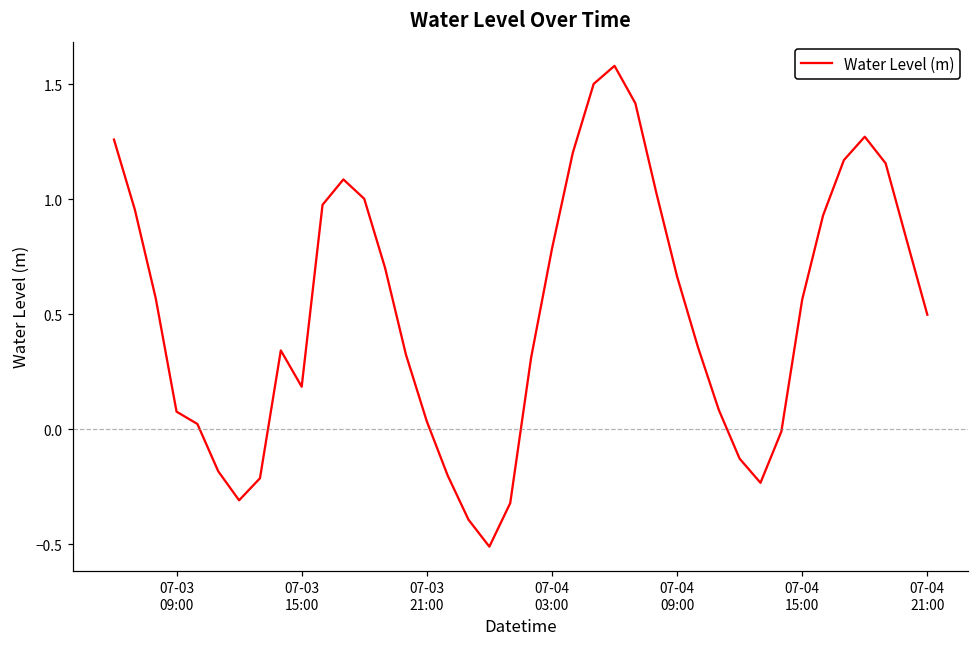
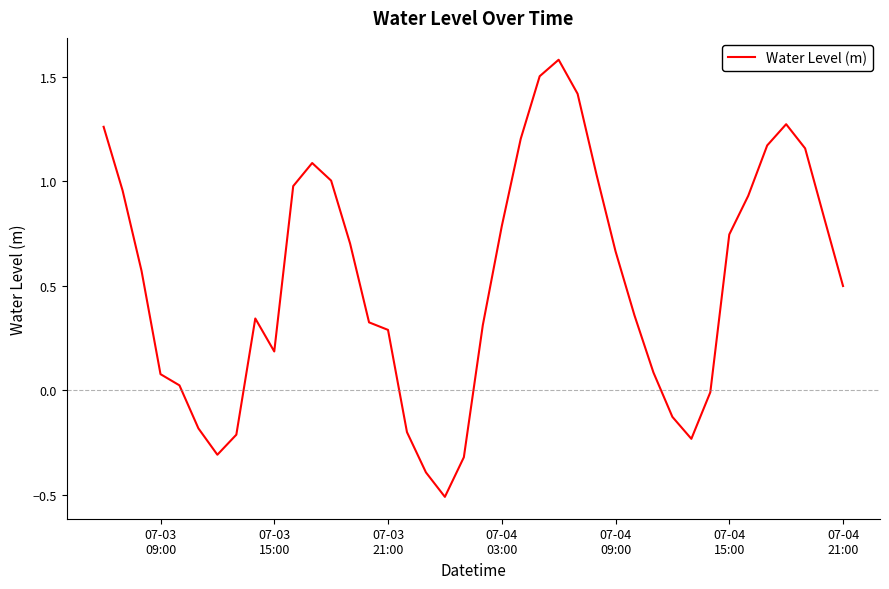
07-03 21:00: 0.03 -> 0.29
07-04 15:00: 0.56 -> 0.74
